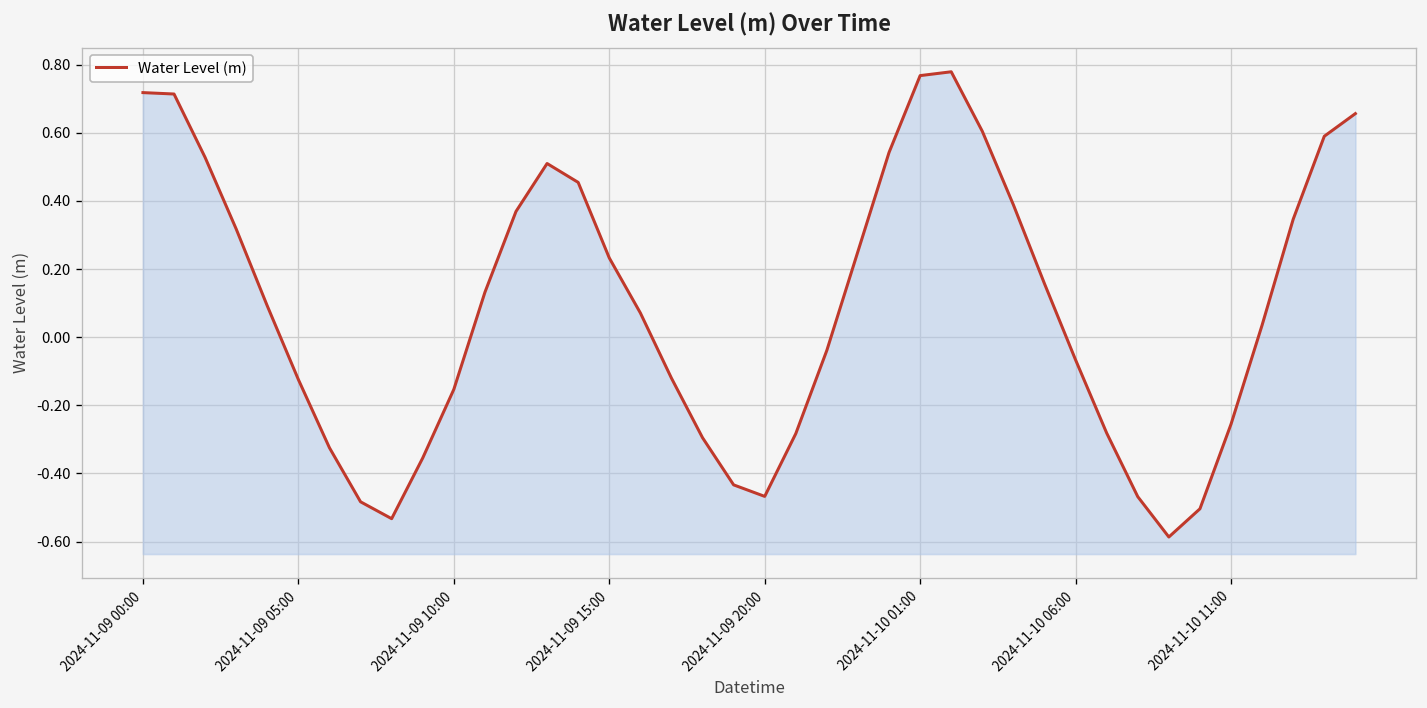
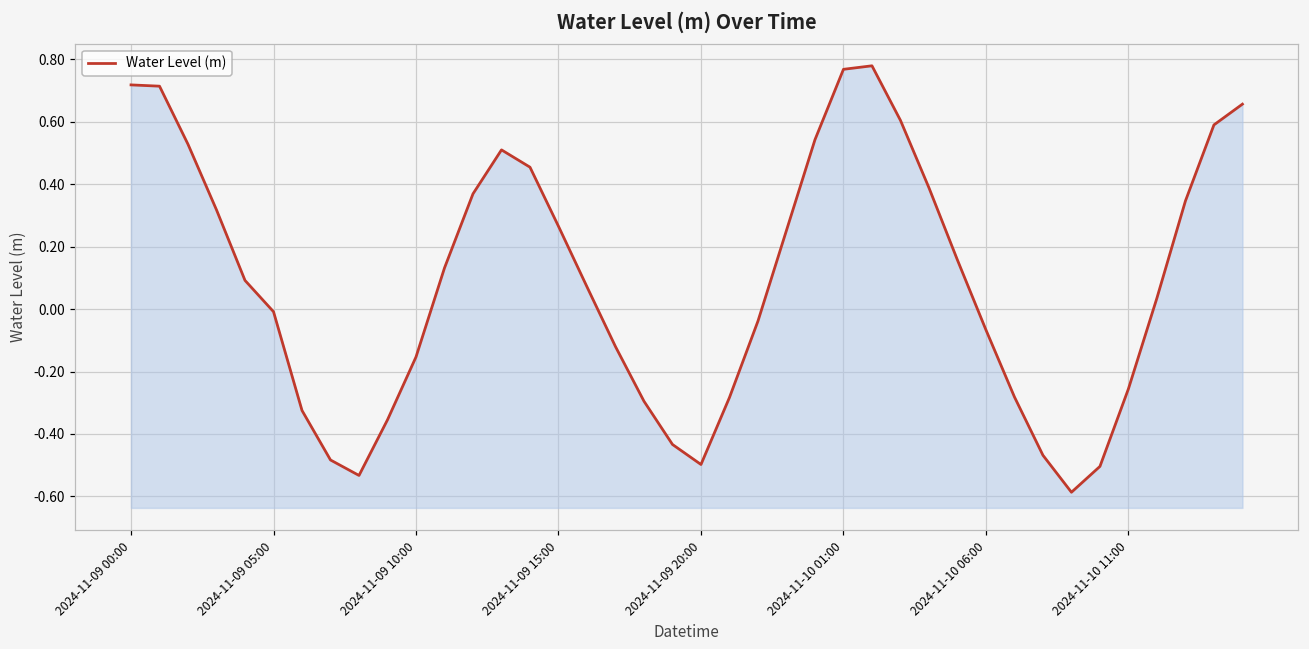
2024-11-09 05:00: -0.12 -> -0.01
2024-11-09 15:00: 0.23 -> 0.27
2024-11-09 20:00: -0.47 -> -0.50
